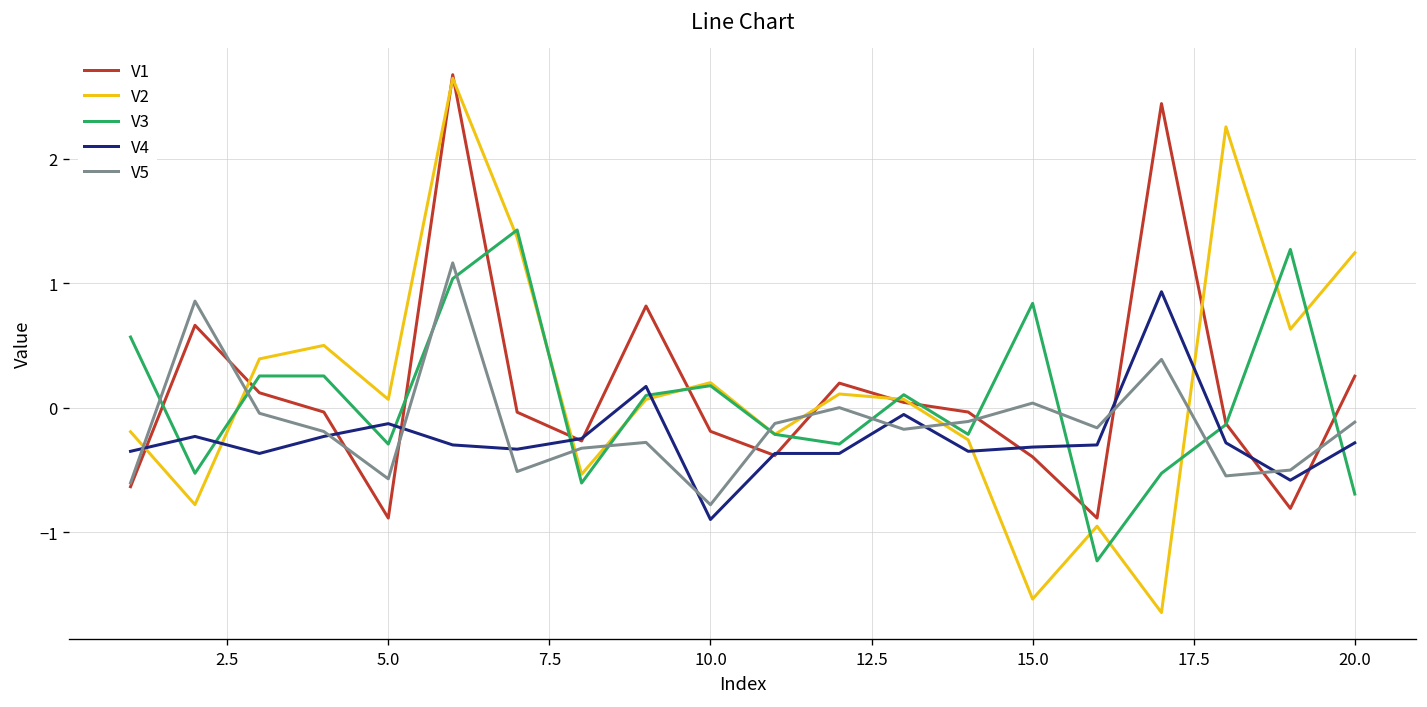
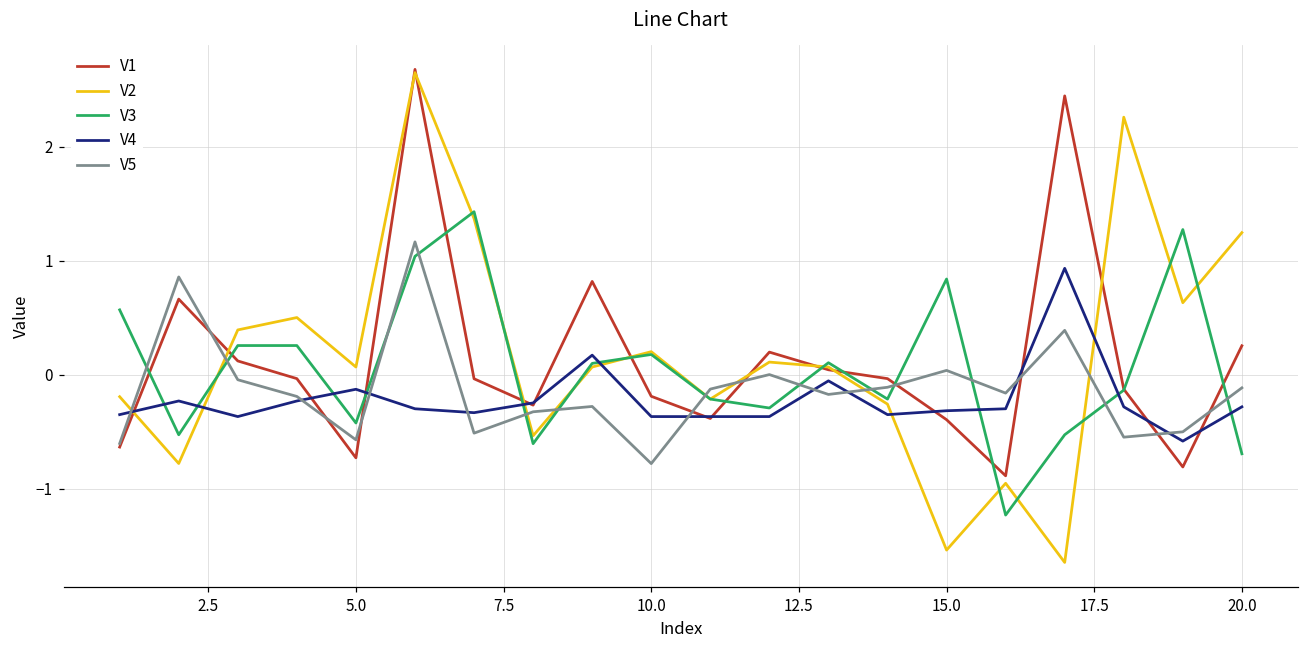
V1, 5.0: -0.89 -> -0.73
V3, 5.0: -0.29 -> -0.42
V4, 10.0: -0.90 -> -0.37
